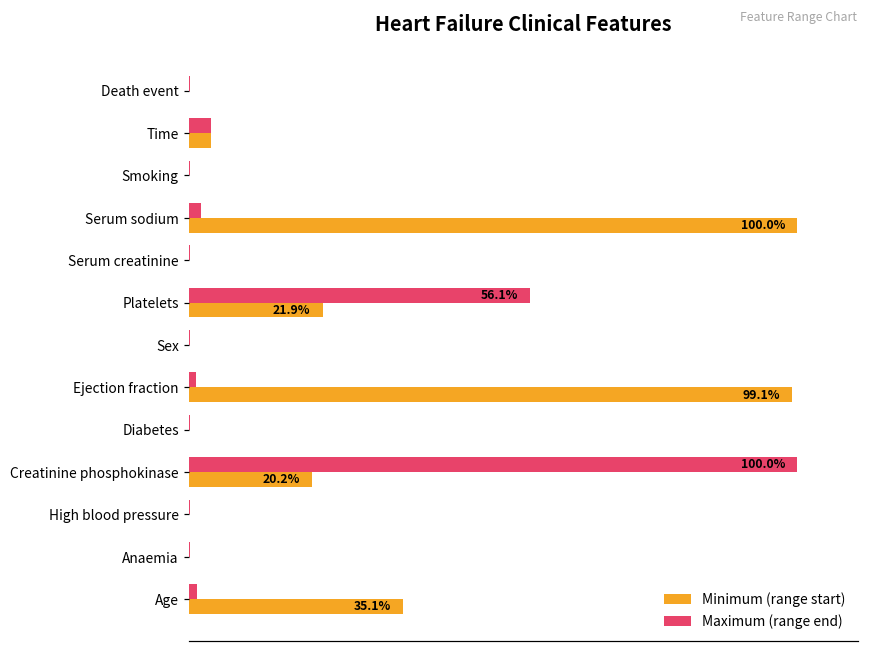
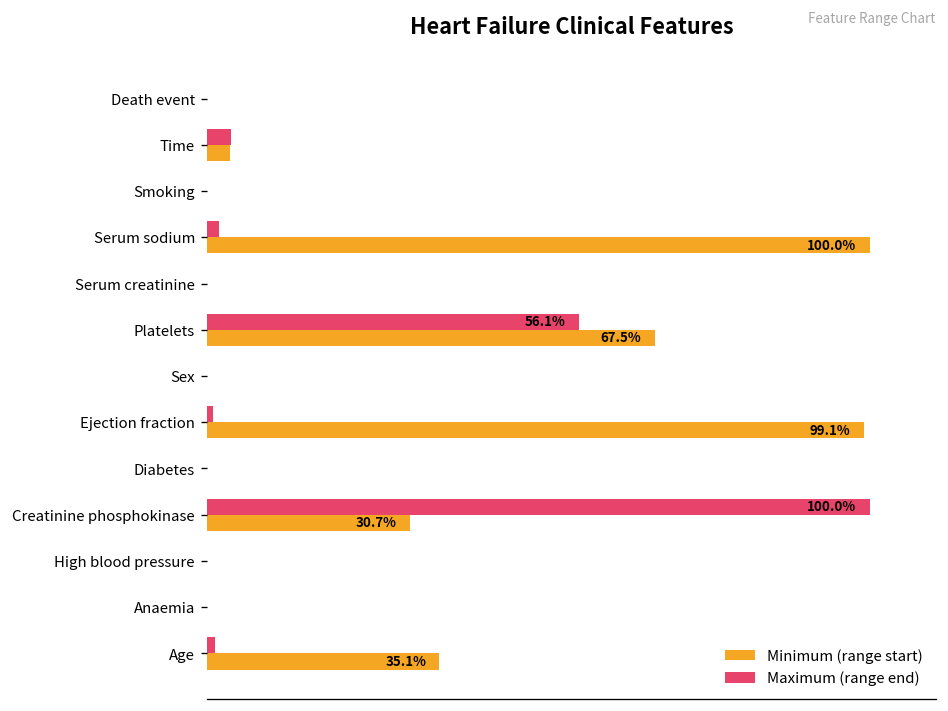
Minimum (range start), Platelets: 21.9% -> 67.5%
Minimum (range start), Creatinine phosphokinase: 20.2% -> 30.7%
